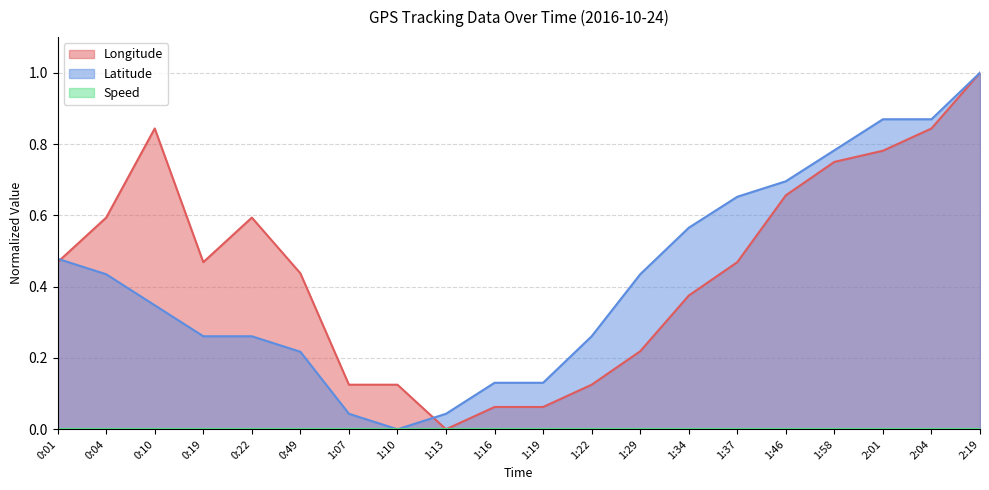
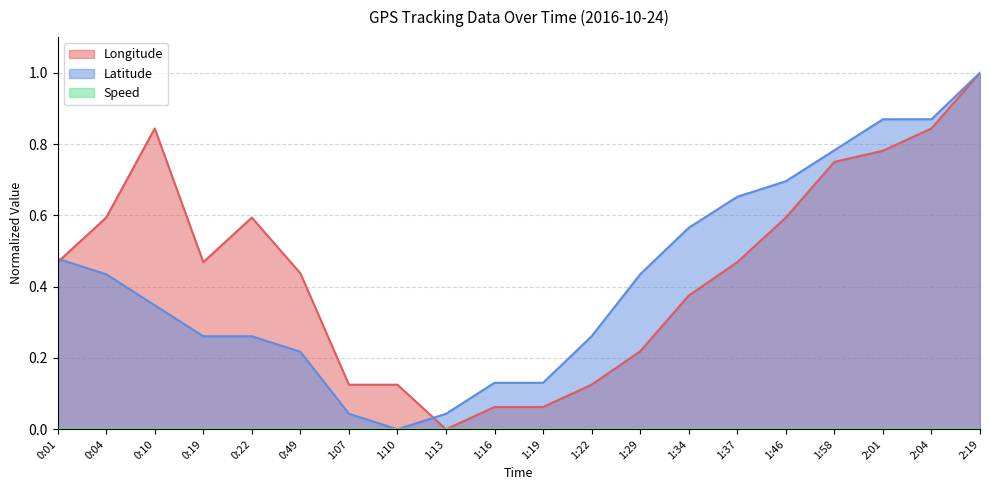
Longitude, 1:46: 0.66 -> 0.59
